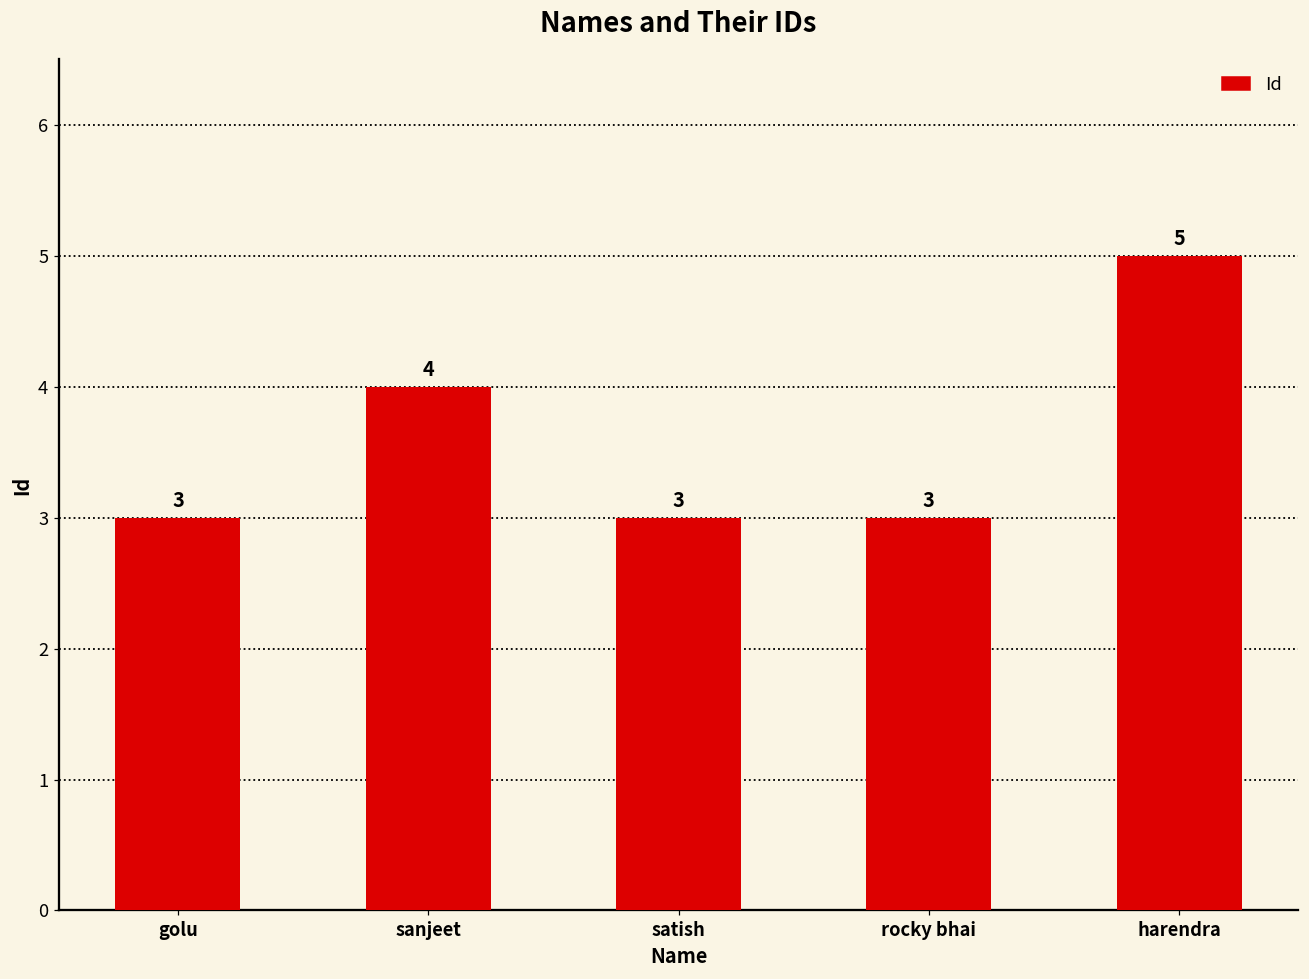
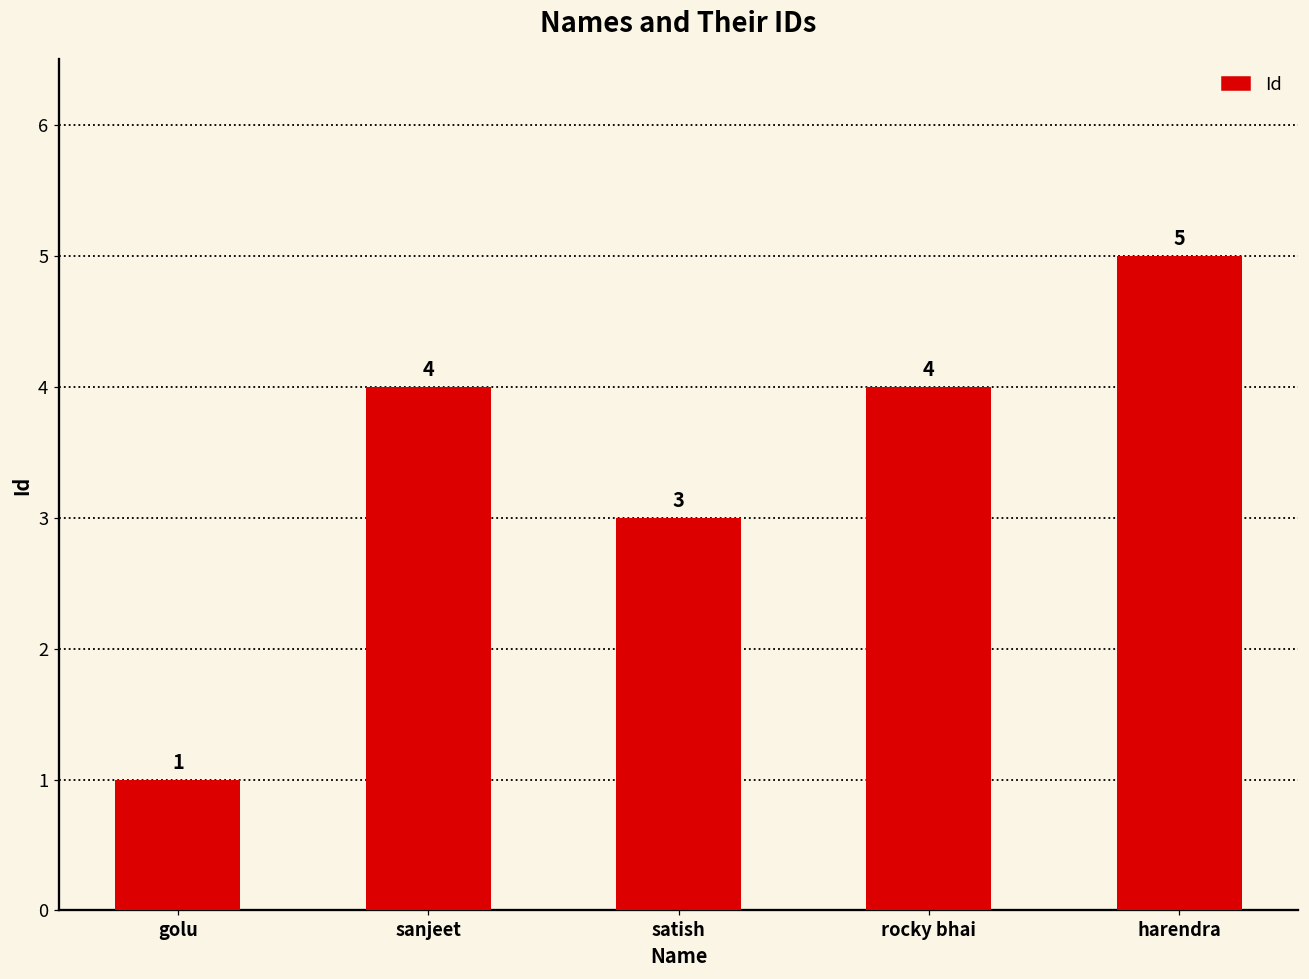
golu: 3 -> 1
rocky bhai: 3 -> 4
